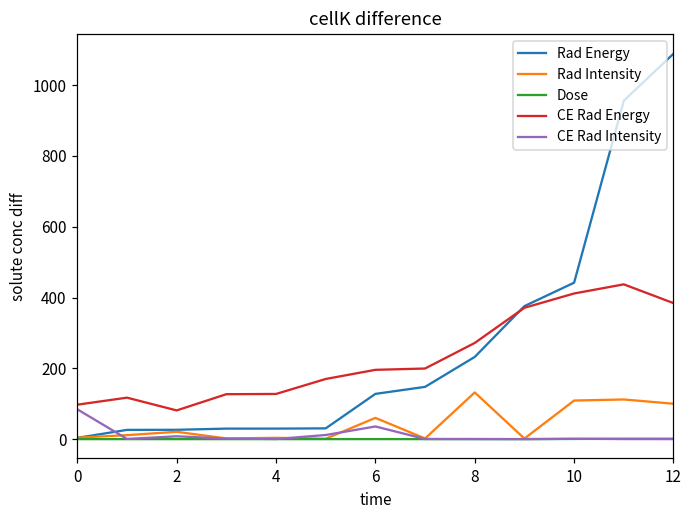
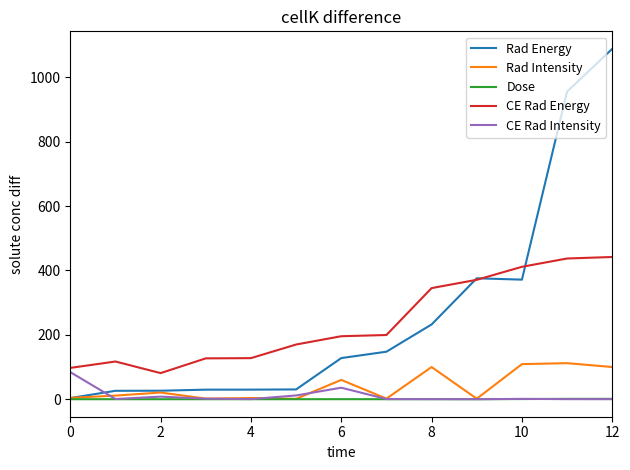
Rad Intensity, 8: 130 -> 100
CE Rad Energy, 8: 270 -> 350
Rad Energy, 10: 440 -> 370
CE Rad Energy, 12: 380 -> 440
